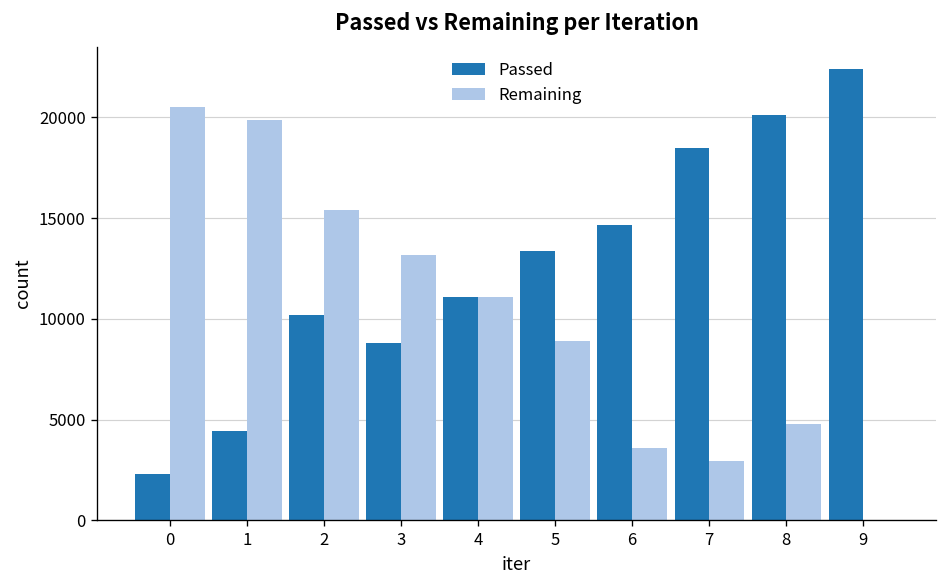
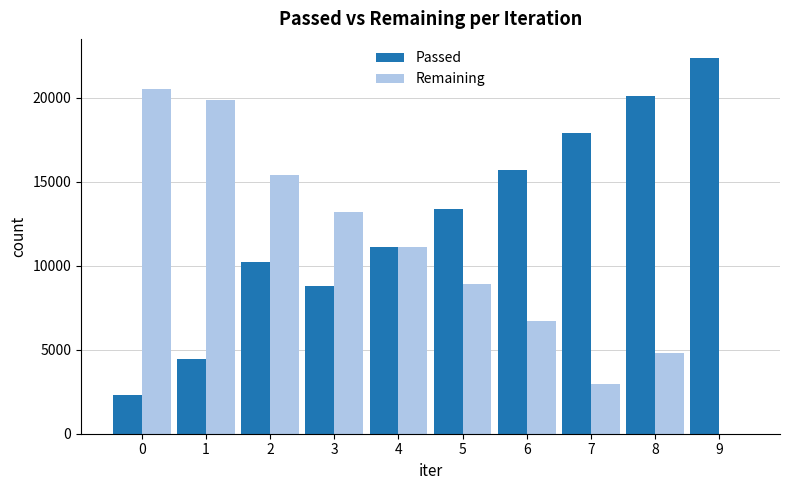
Passed, 6: 14700 -> 15700
Remaining, 6: 3600 -> 6700
Passed, 7: 18500 -> 17900
